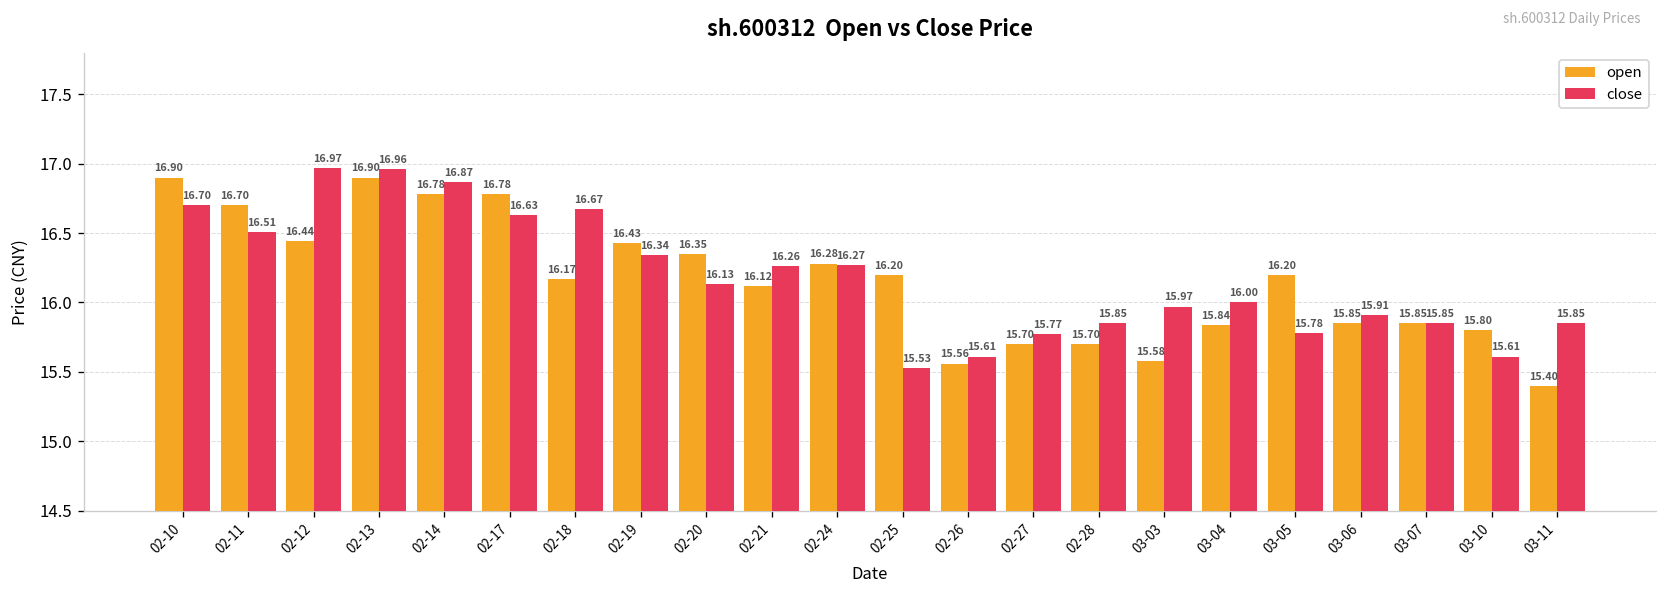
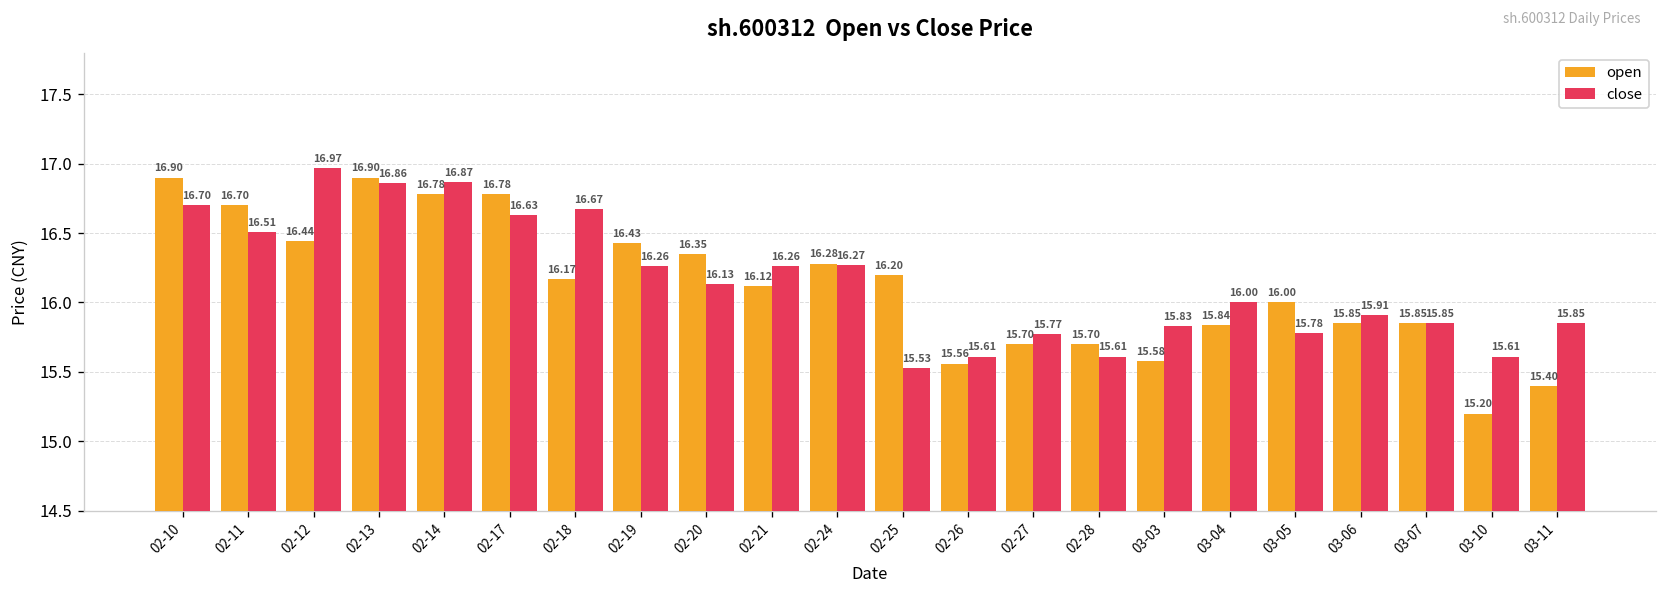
close, 02-13: 16.96 -> 16.86
close, 02-19: 16.34 -> 16.26
close, 02-28: 15.85 -> 15.61
close, 03-03: 15.97 -> 15.83
open, 03-05: 16.20 -> 16.00
open, 03-10: 15.80 -> 15.20
